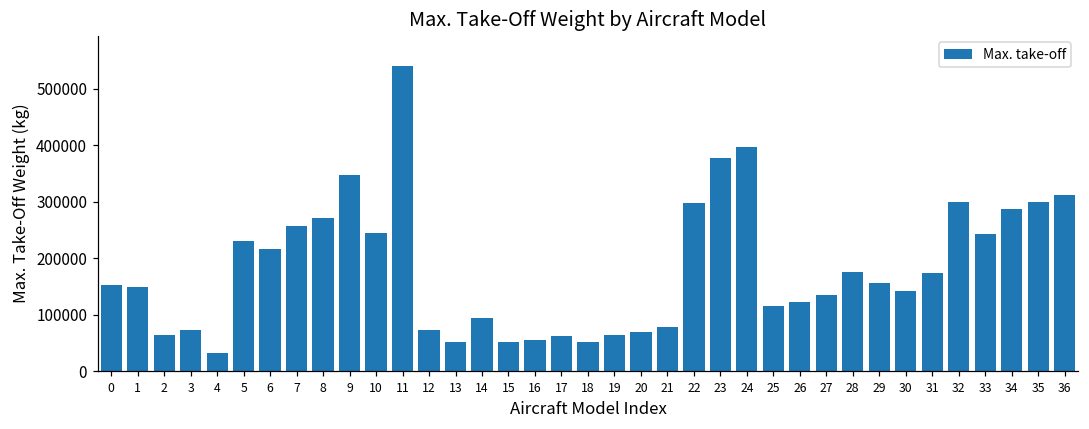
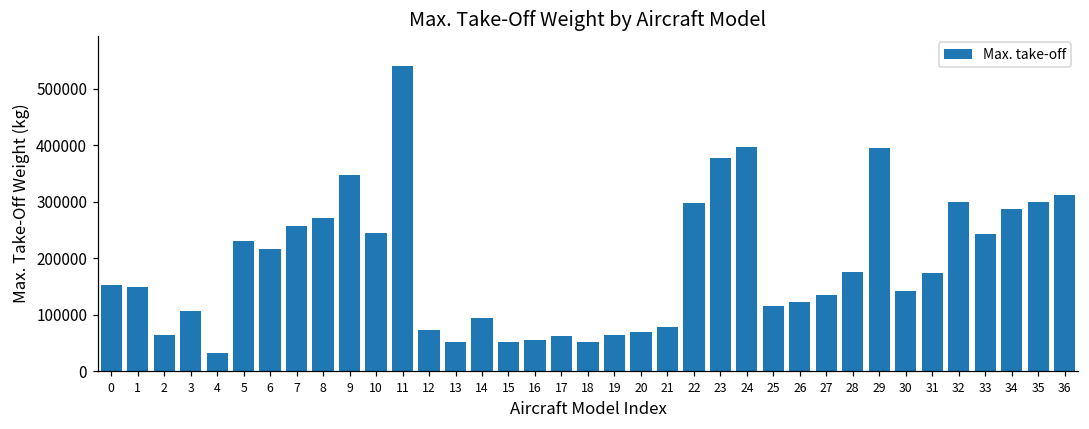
3: 70000 -> 110000
29: 160000 -> 400000
